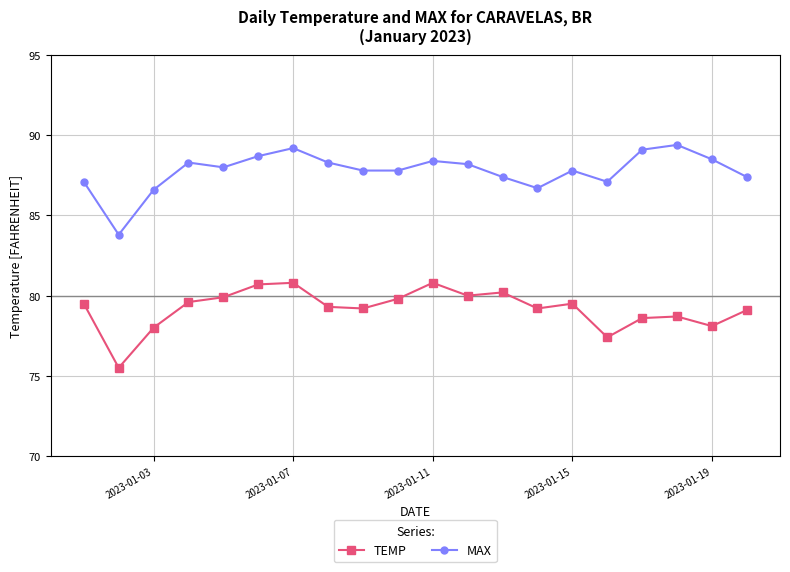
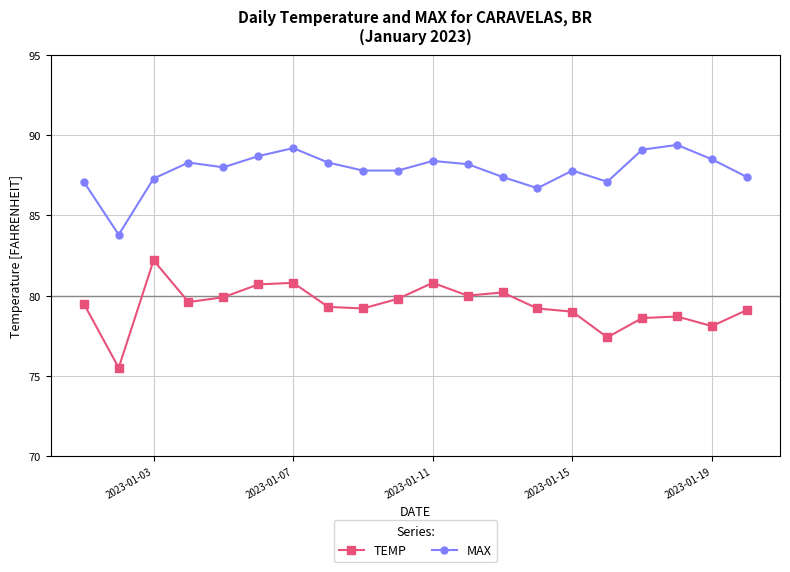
TEMP, 2023-01-03: 78.0 -> 82.2
MAX, 2023-01-03: 86.6 -> 87.3
TEMP, 2023-01-15: 79.5 -> 79.0
